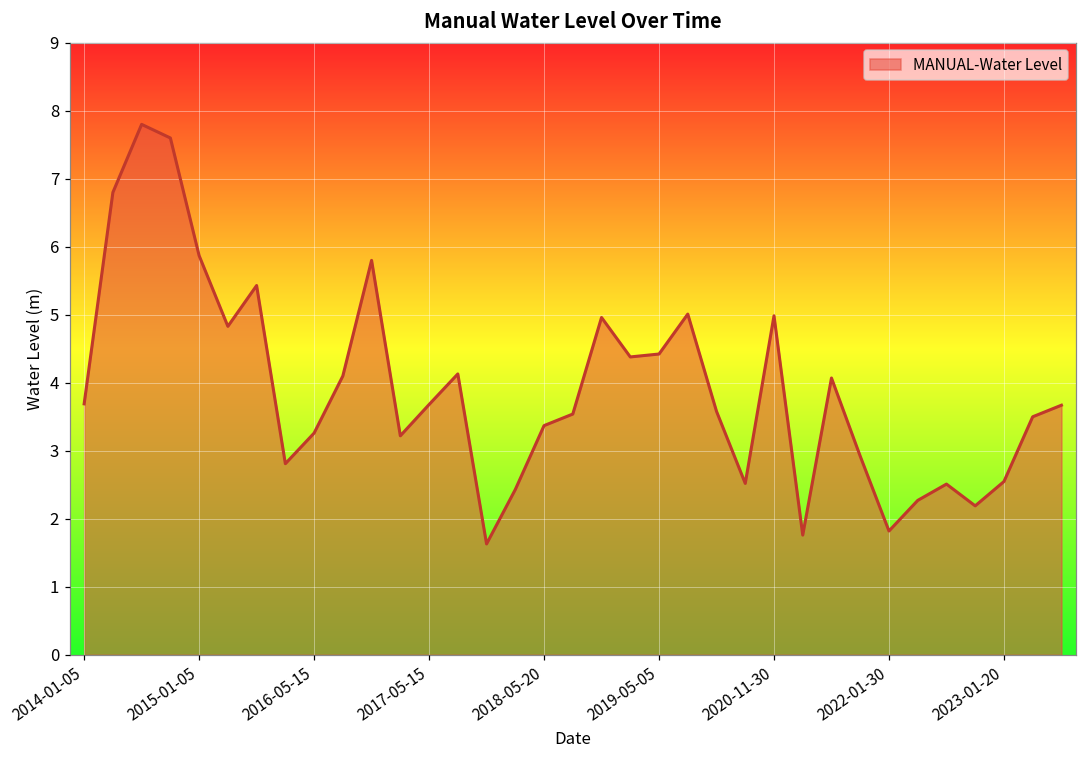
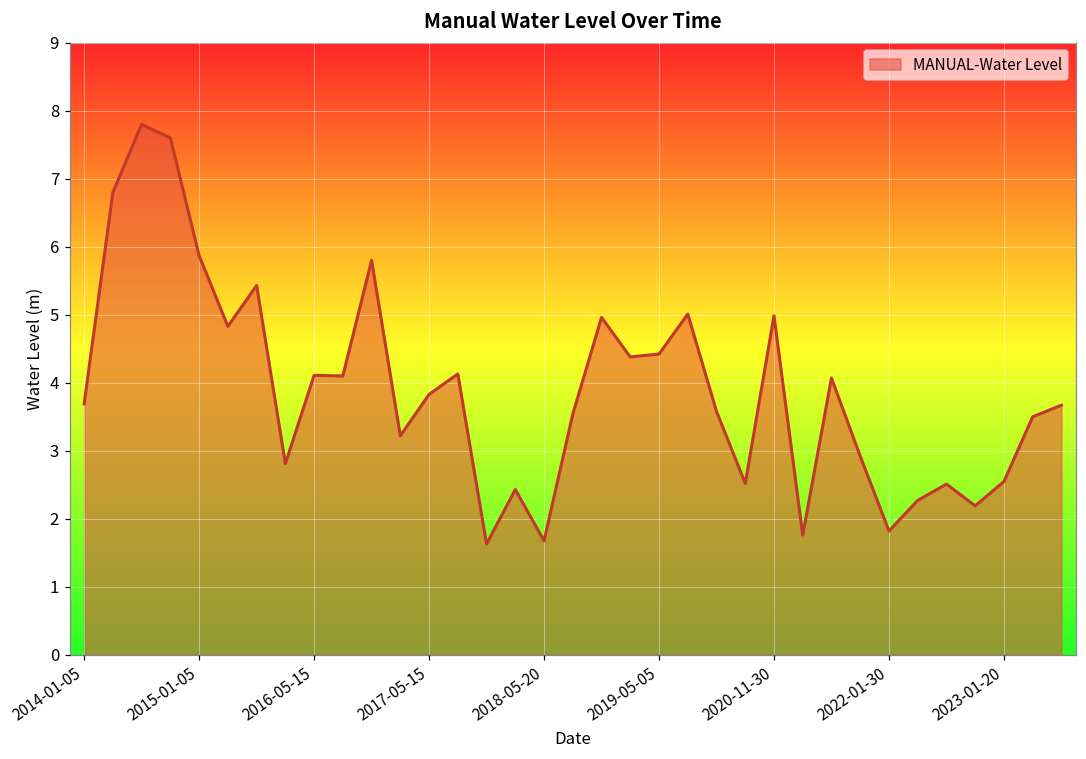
2016-05-15: 3.3 -> 4.1
2017-05-15: 3.7 -> 3.8
2018-05-20: 3.4 -> 1.7
